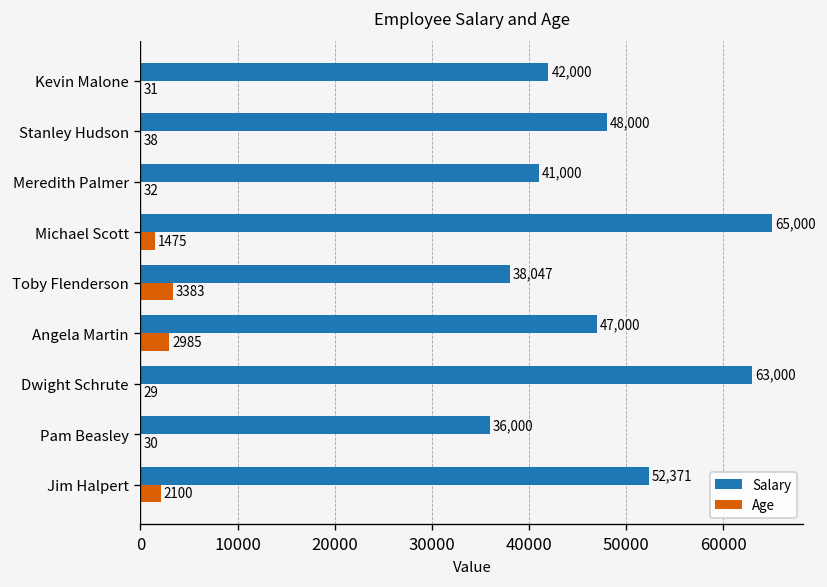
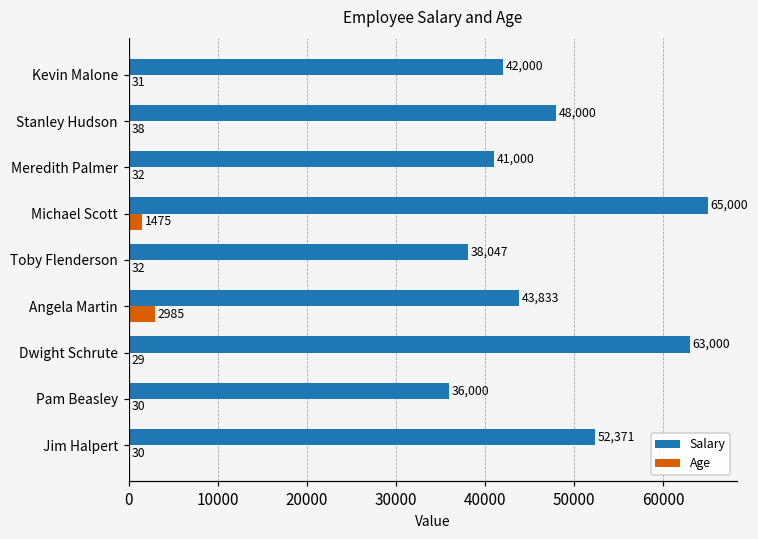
Age, Toby Flenderson: 3383 -> 32
Salary, Angela Martin: 47,000 -> 43,833
Age, Jim Halpert: 2100 -> 30
